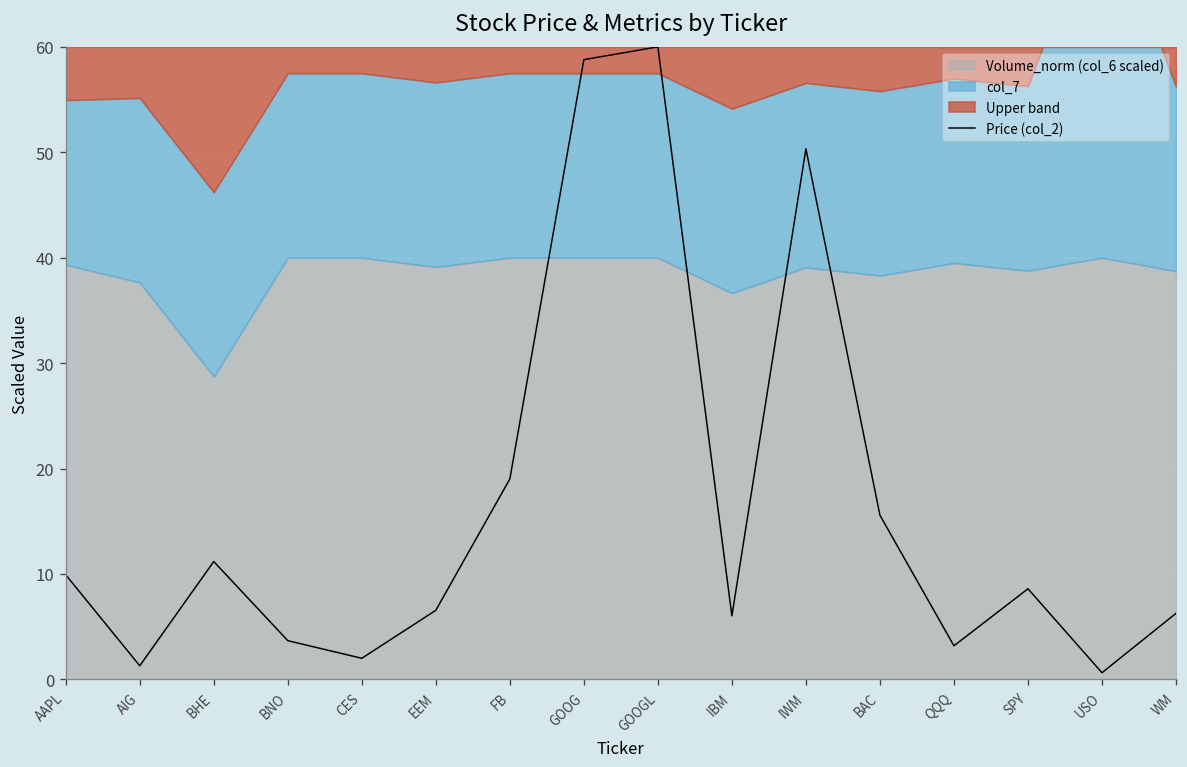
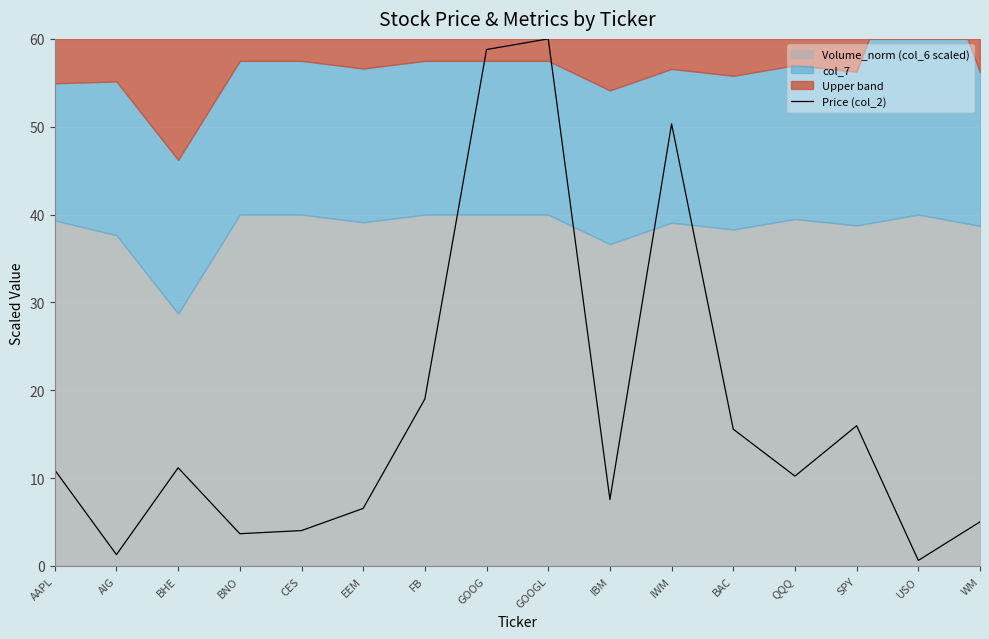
Price (col_2), AAPL: 10 -> 11
Price (col_2), CES: 2 -> 4
Price (col_2), IBM: 6 -> 8
Price (col_2), QQQ: 3 -> 10
Price (col_2), SPY: 9 -> 16
Price (col_2), WM: 6 -> 5
